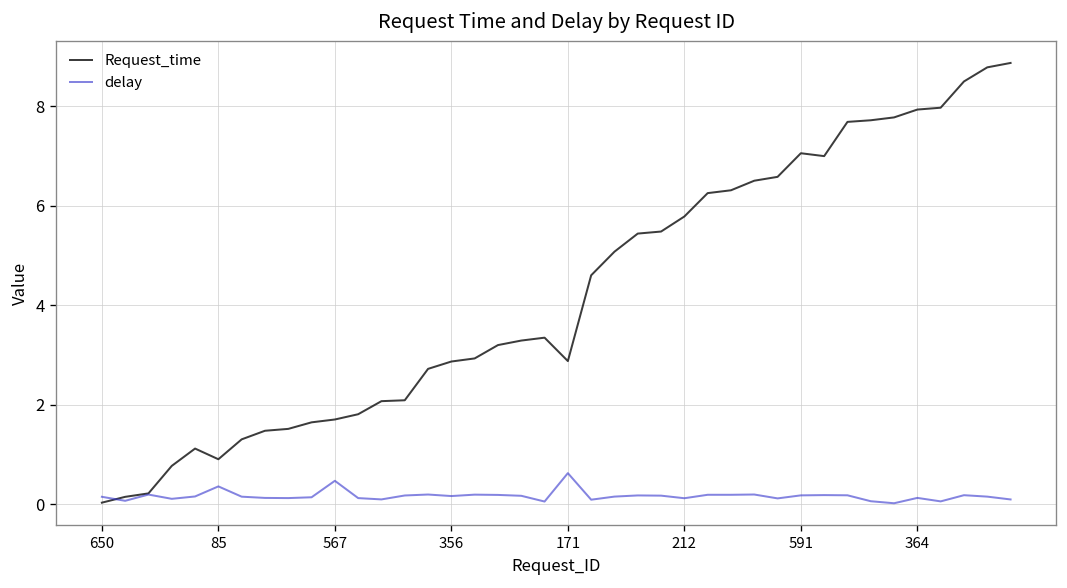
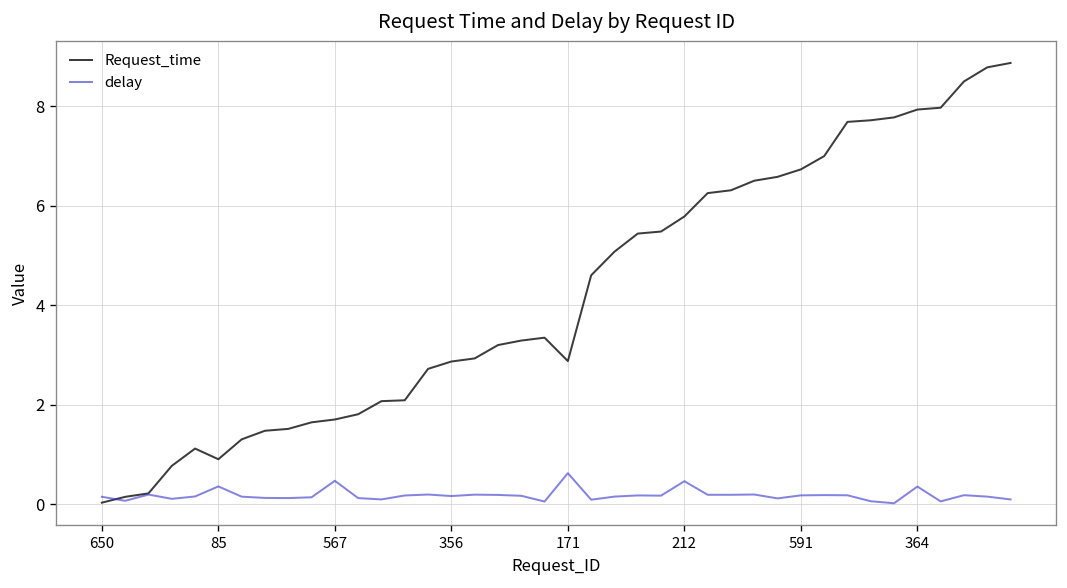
delay, 212: 0.1 -> 0.5
Request_time, 591: 7.1 -> 6.7
delay, 364: 0.1 -> 0.4
